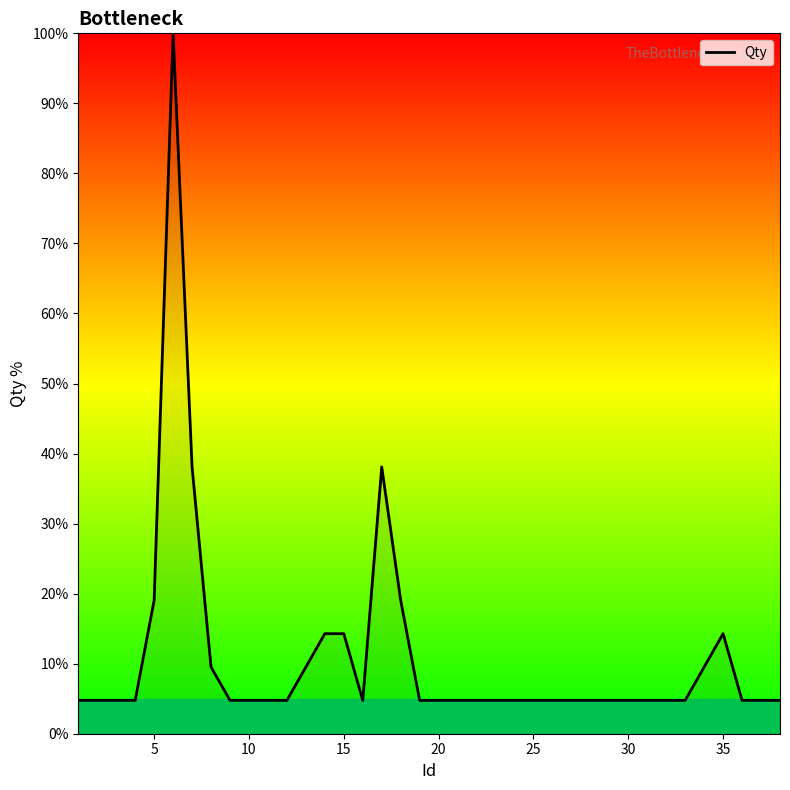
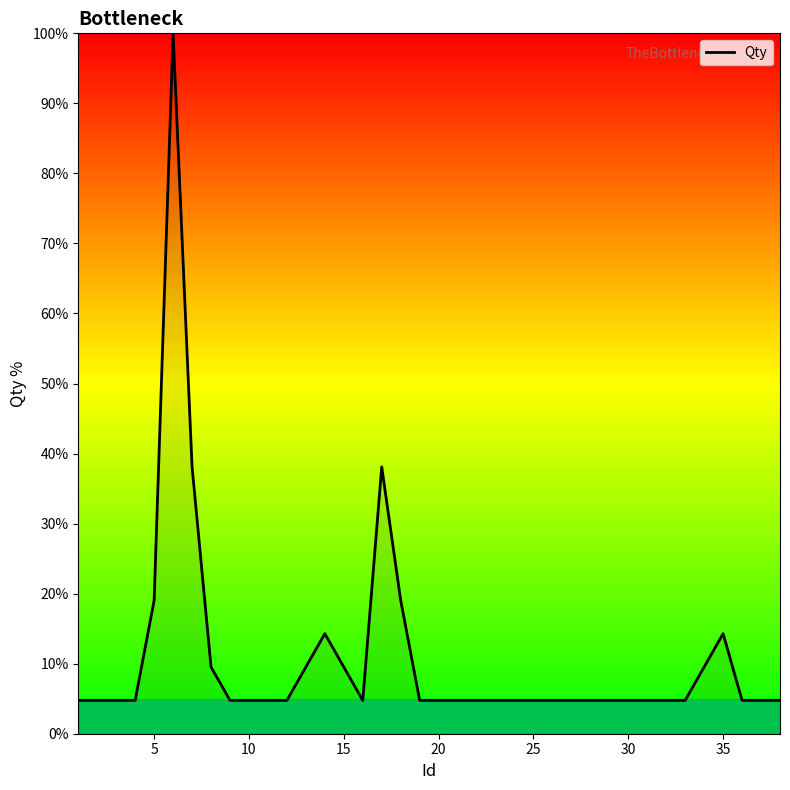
15: 14% -> 10%
